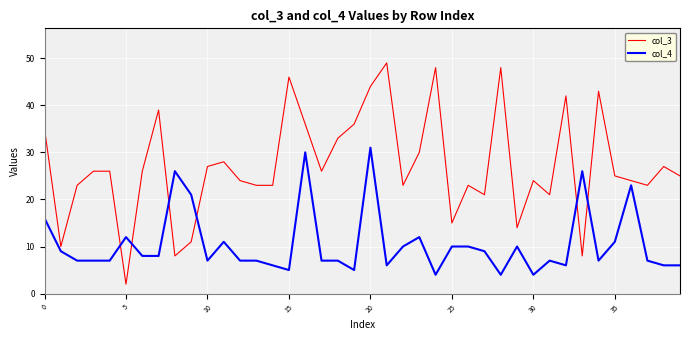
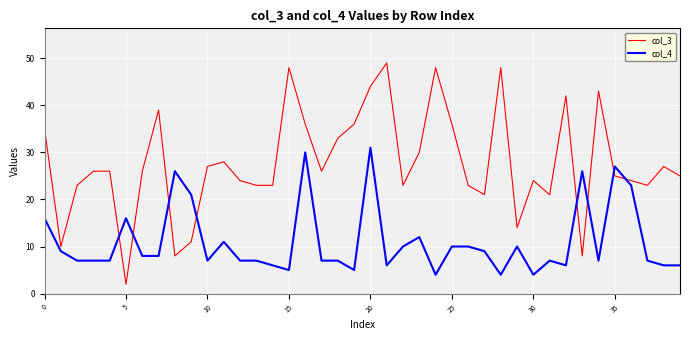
col_4, 5: 12 -> 16
col_3, 15: 46 -> 48
col_3, 25: 15 -> 36
col_4, 35: 11 -> 27
